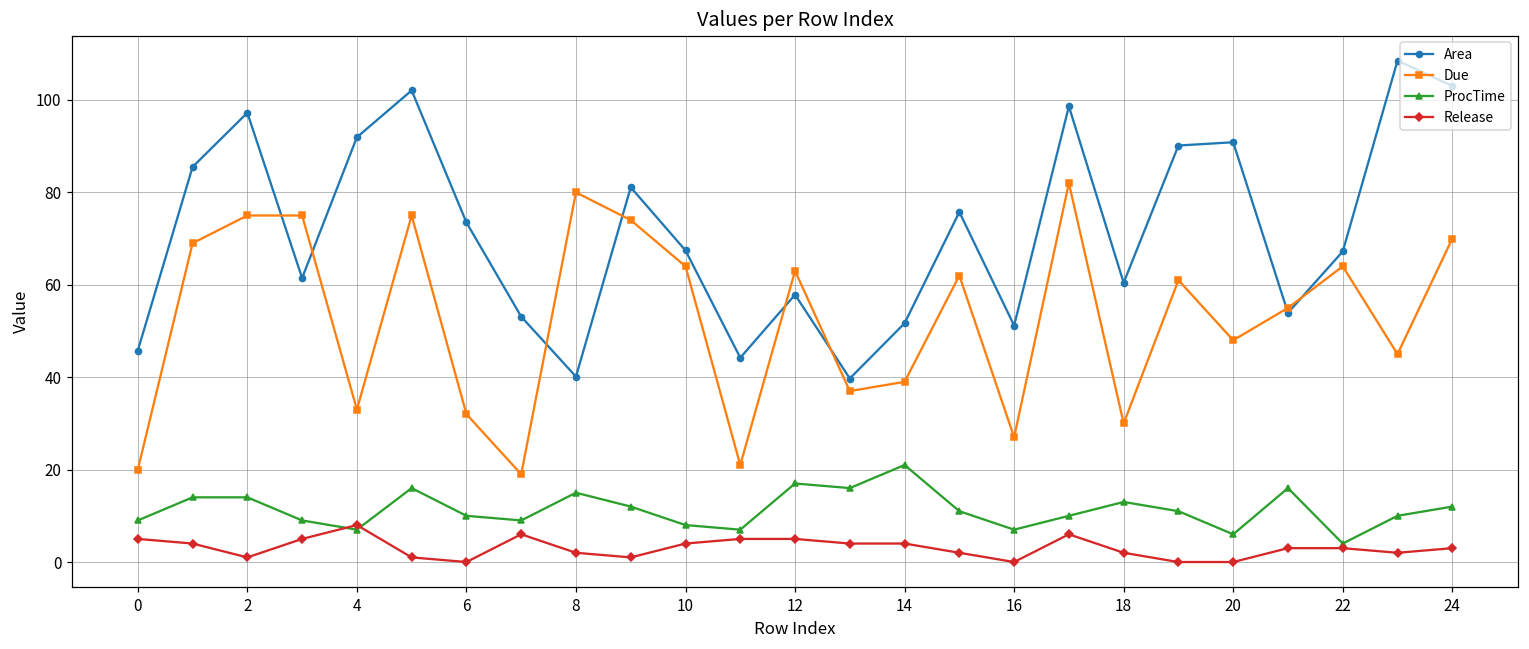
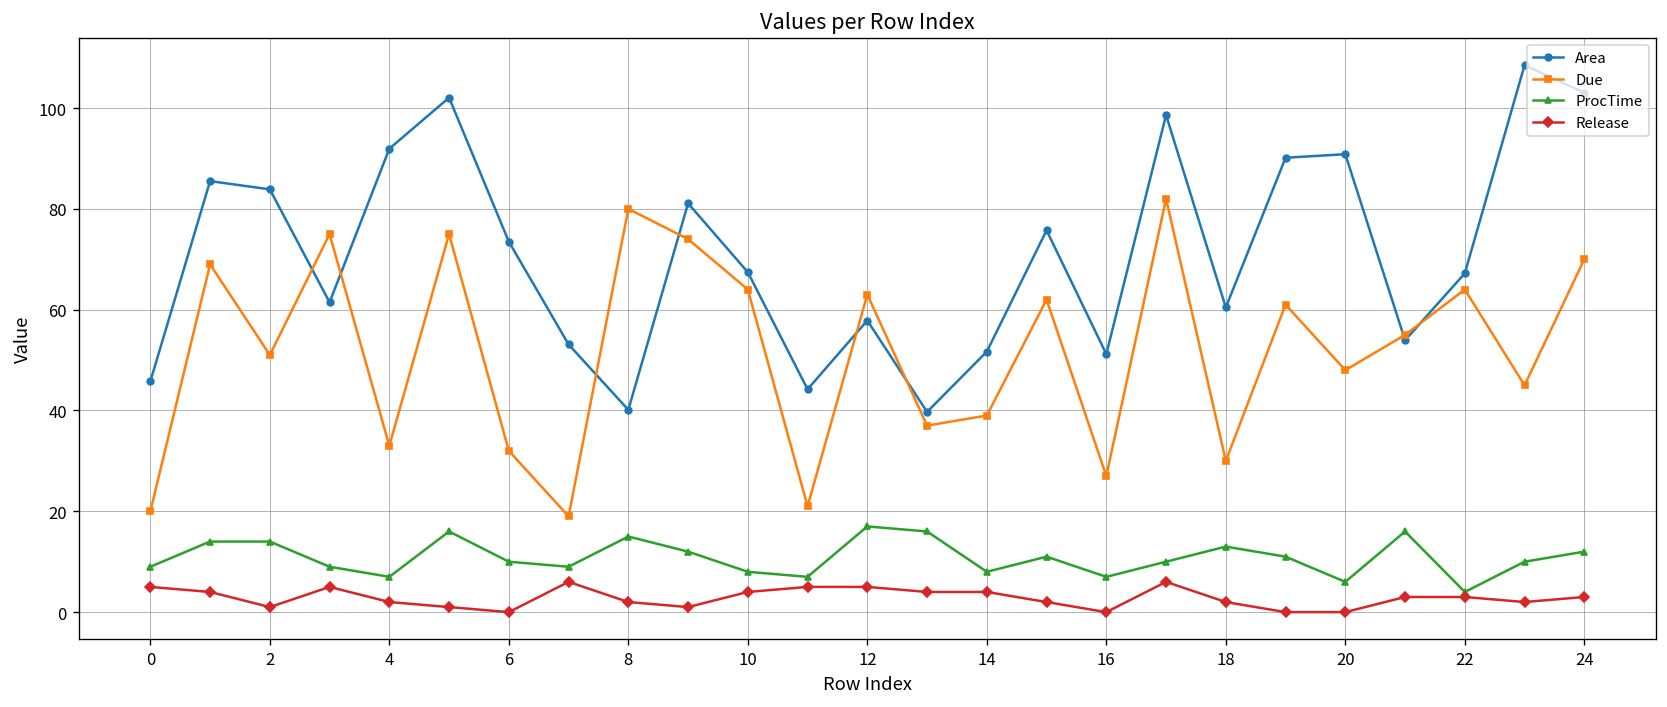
Area, 2: 97 -> 84
Due, 2: 75 -> 51
Release, 4: 8 -> 2
ProcTime, 14: 21 -> 8
